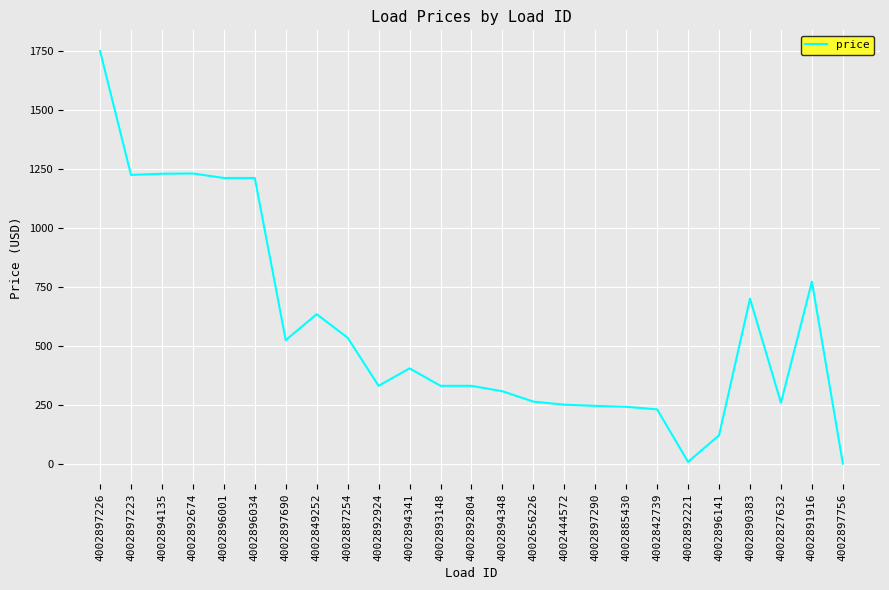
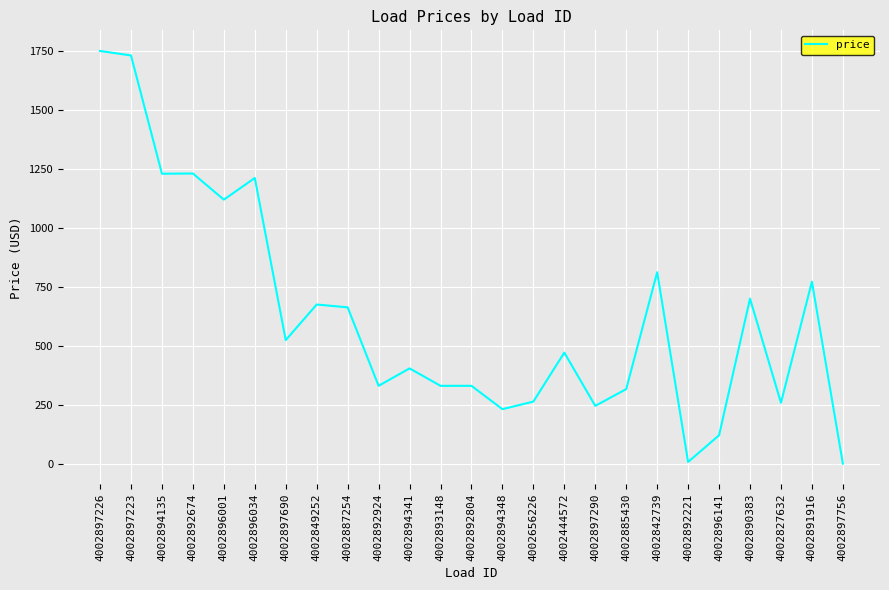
4002897223: 1230 -> 1730
4002896001: 1210 -> 1120
4002849252: 630 -> 680
4002887254: 530 -> 660
4002894348: 310 -> 230
4002444572: 250 -> 470
4002885430: 240 -> 320
4002842739: 230 -> 810
